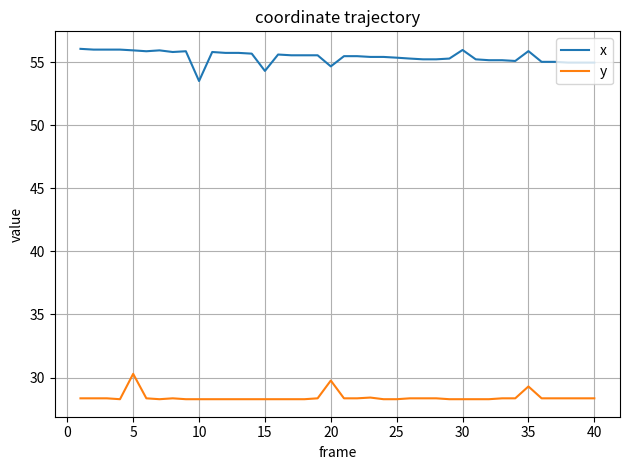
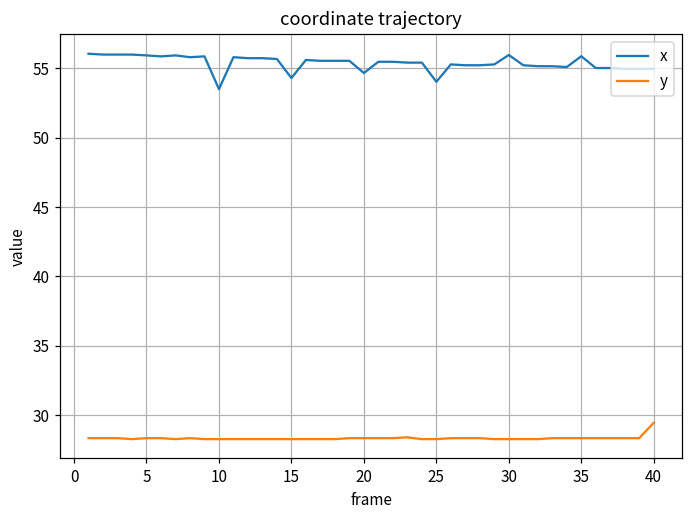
y, 5: 30.3 -> 28.4
y, 20: 29.8 -> 28.4
x, 25: 55.4 -> 54.0
y, 35: 29.3 -> 28.4
y, 40: 28.4 -> 29.5
